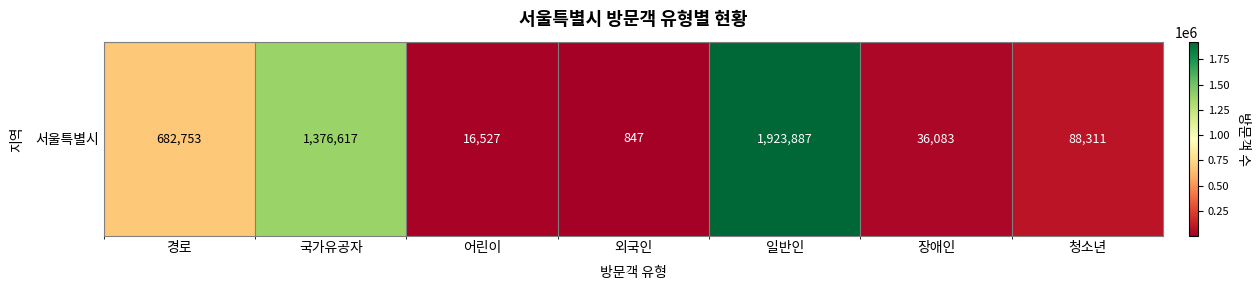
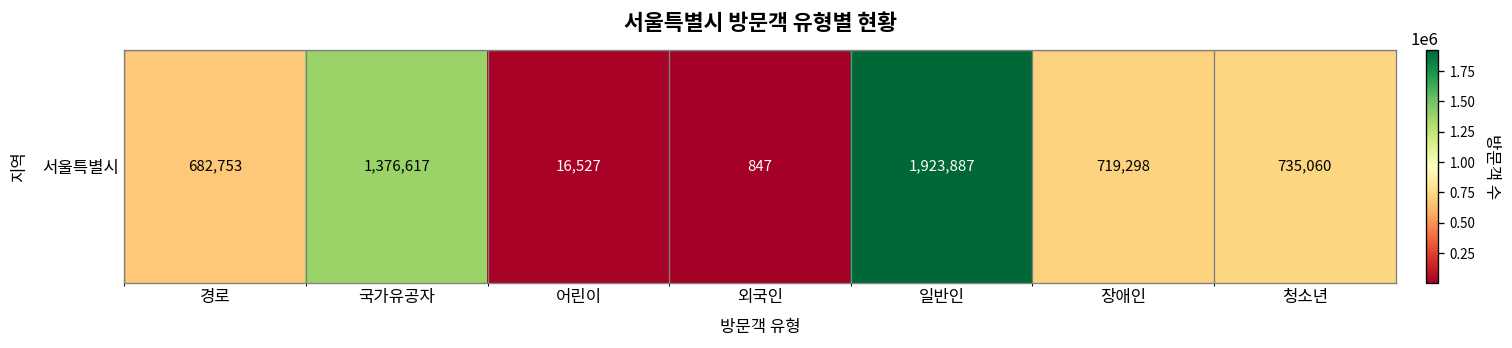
서울특별시, 장애인: 36,083 -> 719,298
서울특별시, 청소년: 88,311 -> 735,060
